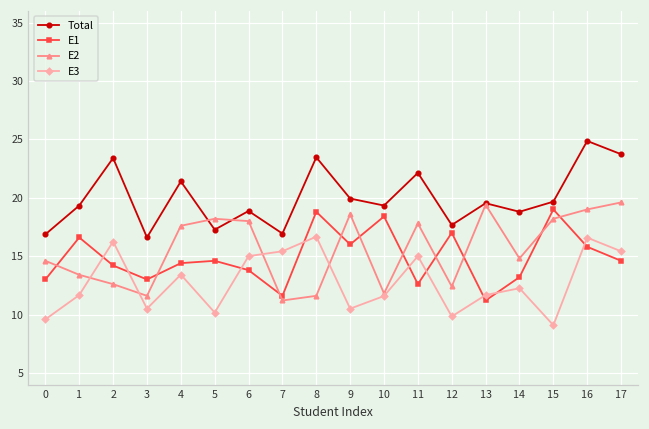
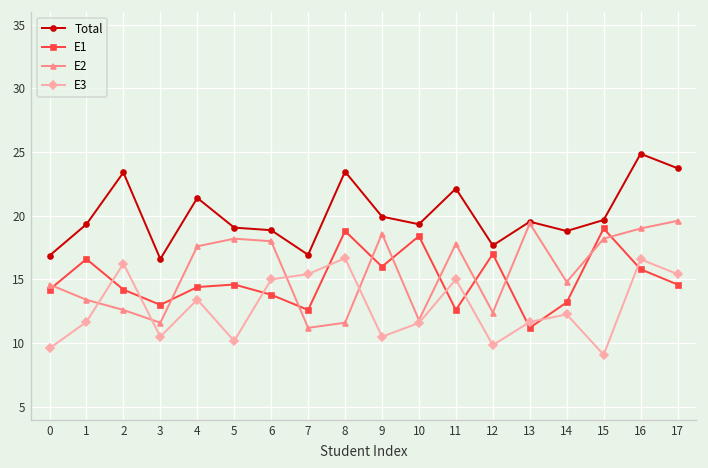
E1, 0: 13.0 -> 14.2
Total, 5: 17.3 -> 19.1
E1, 7: 11.6 -> 12.6
